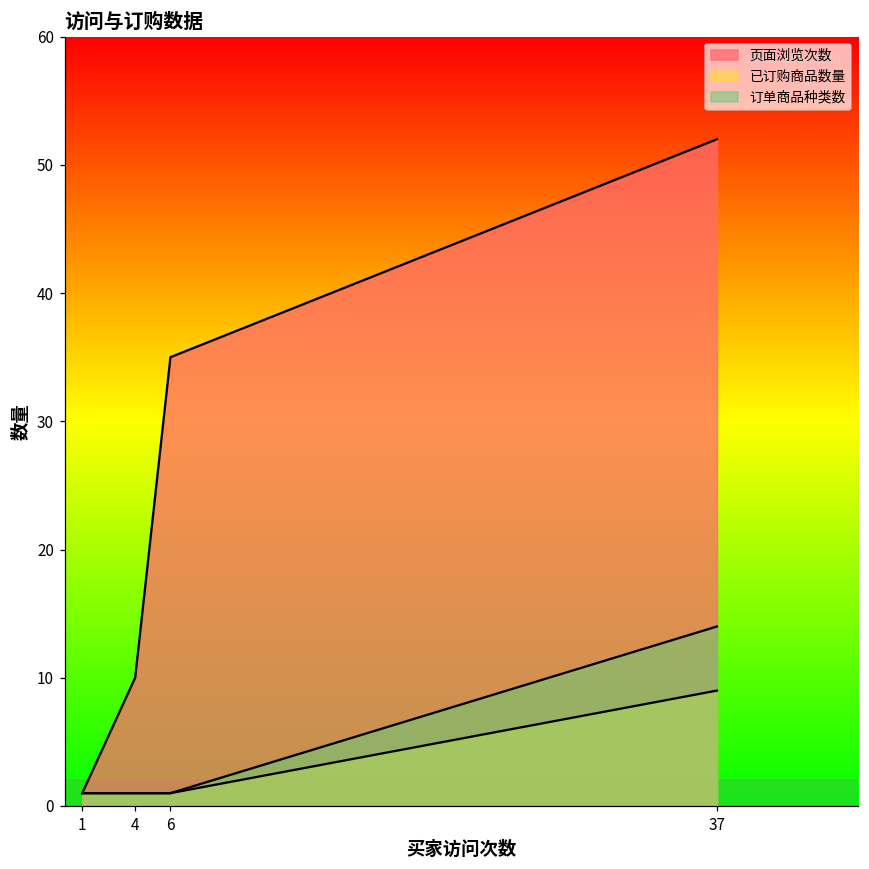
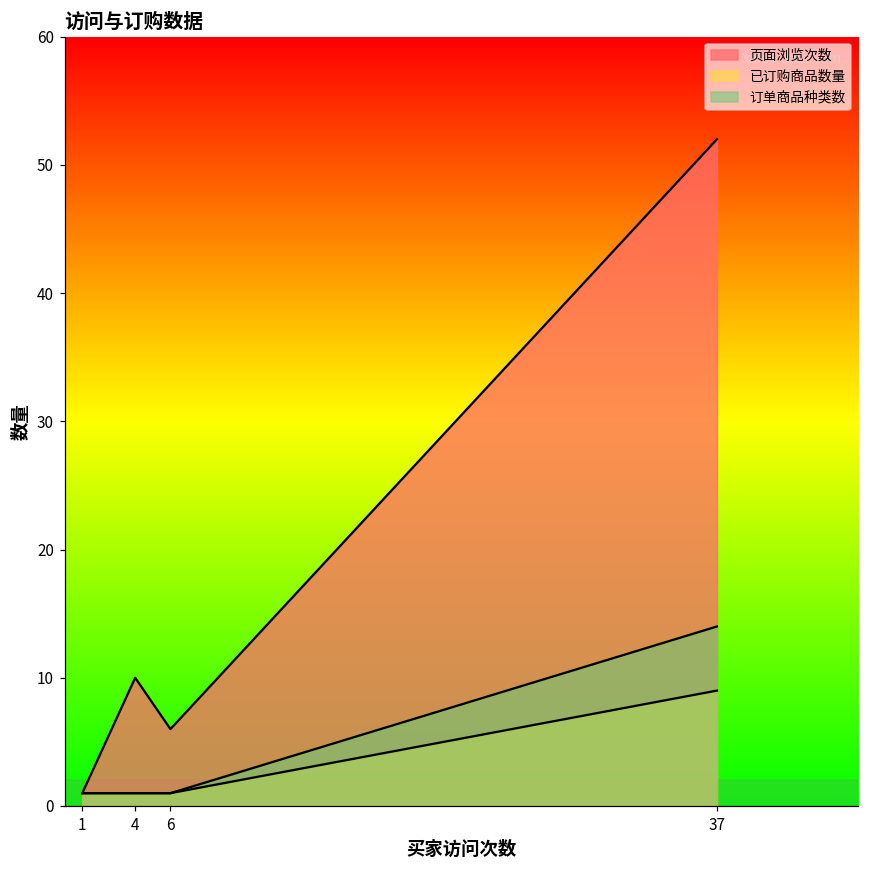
页面浏览次数, 6: 35 -> 6
